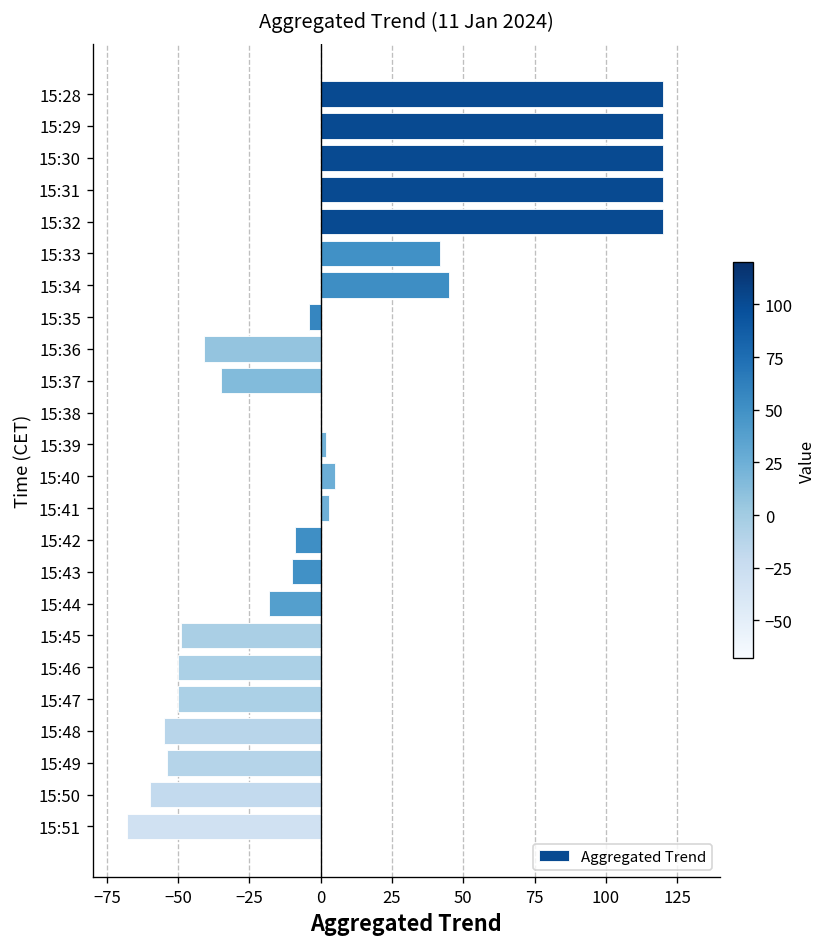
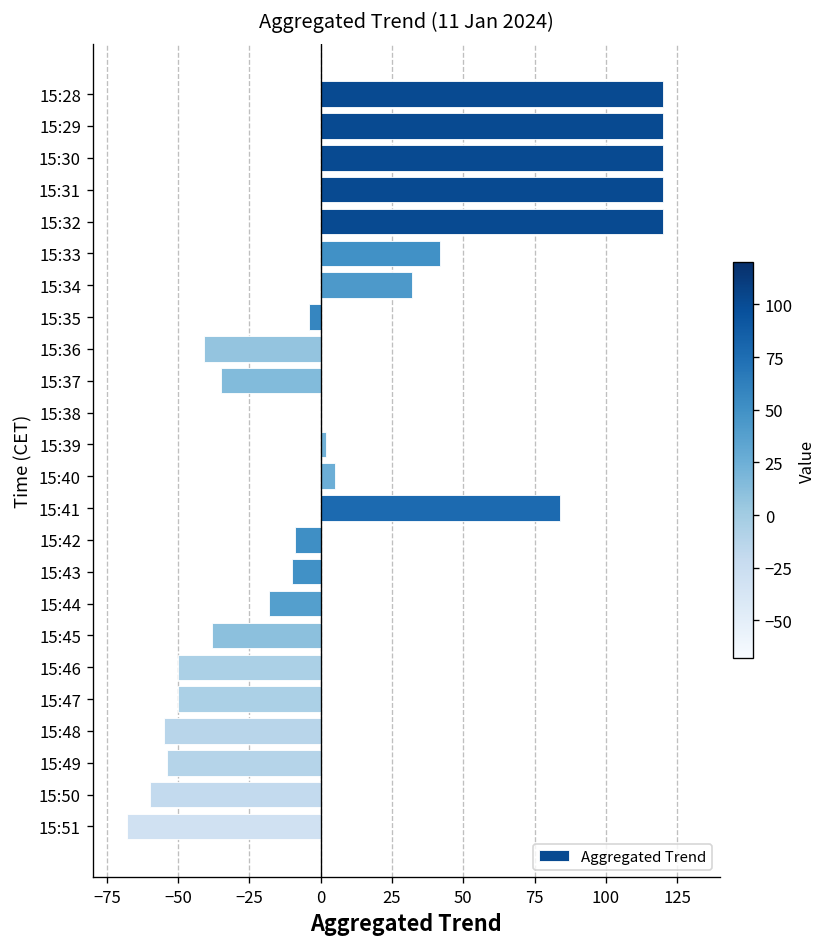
15:34: 45 -> 32
15:41: 3 -> 84
15:45: -49 -> -38
